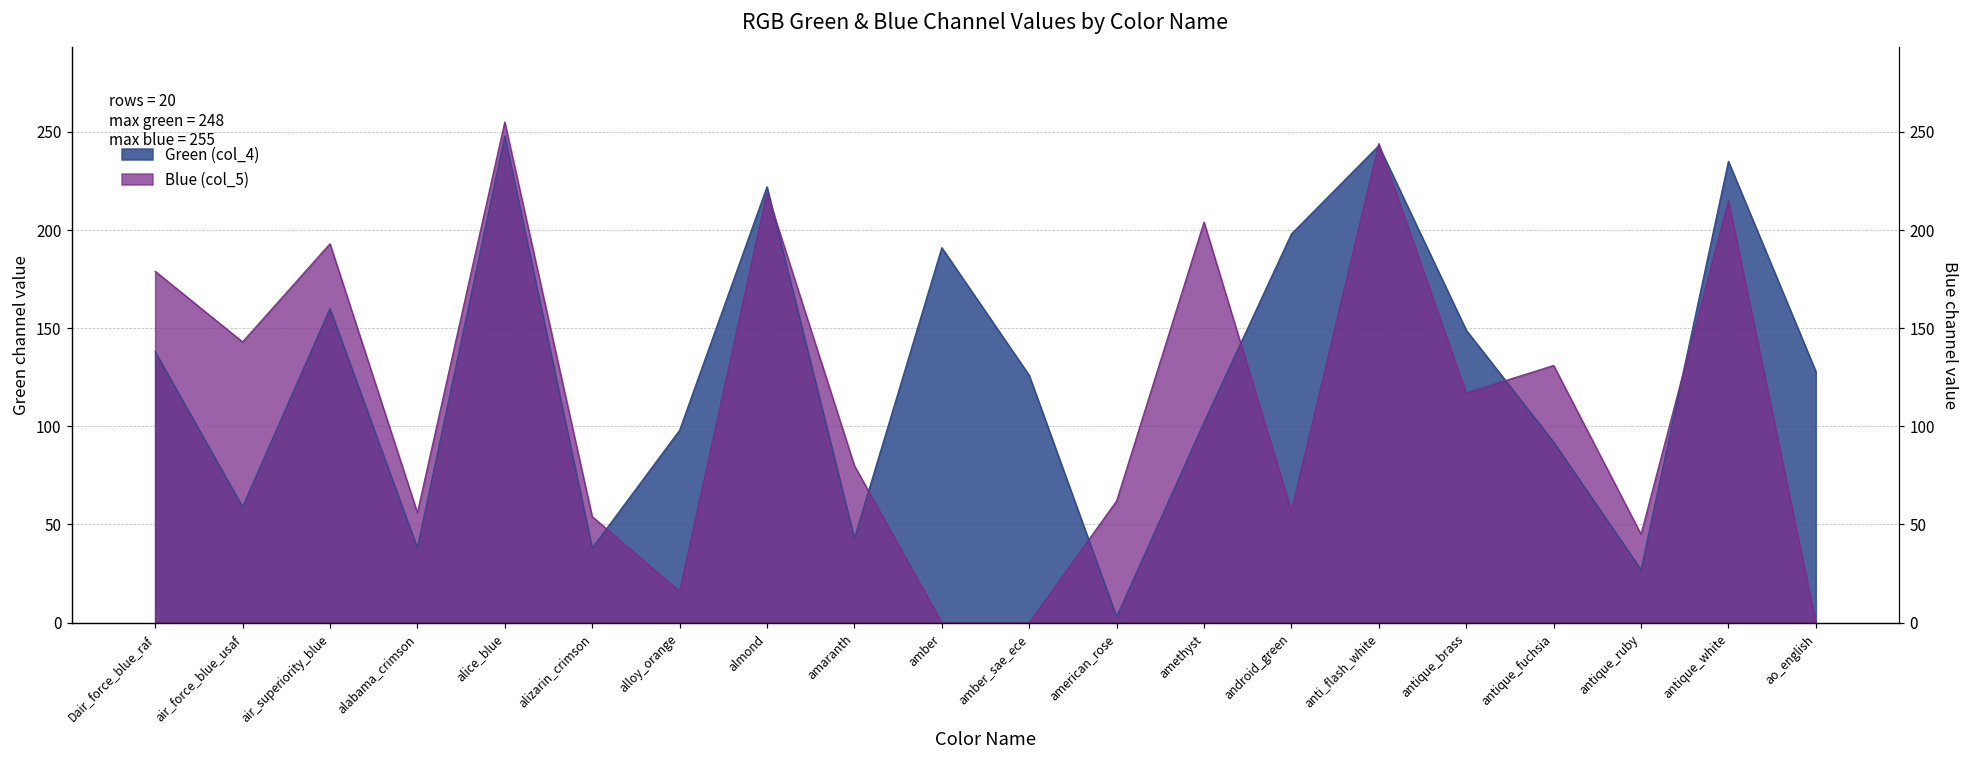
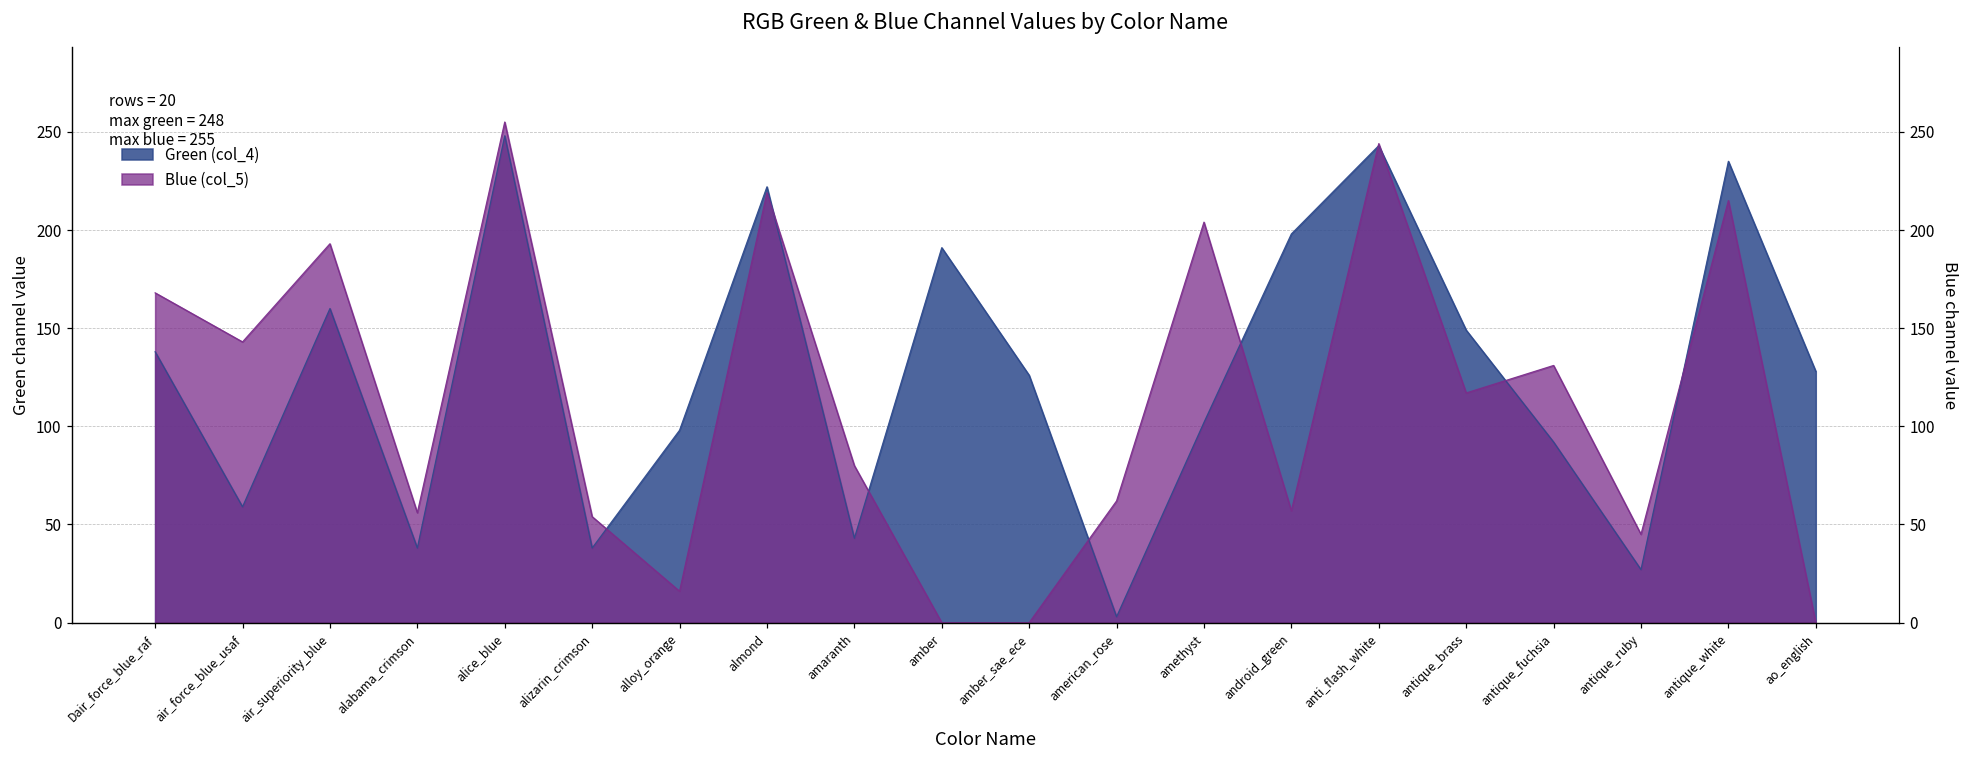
Blue (col_5), Dair_force_blue_raf: 179 -> 168
